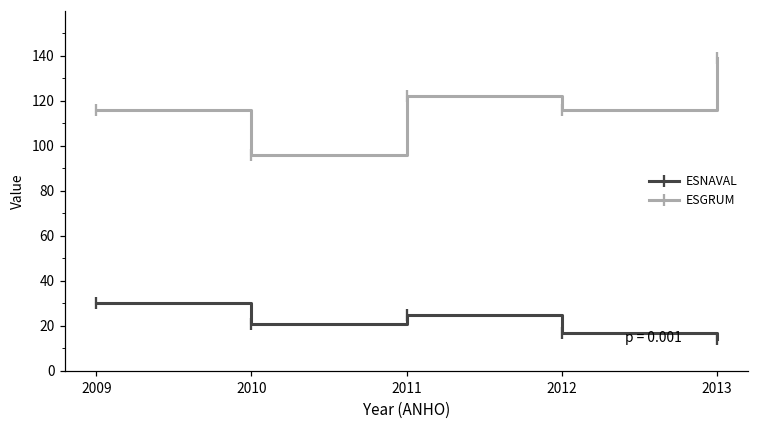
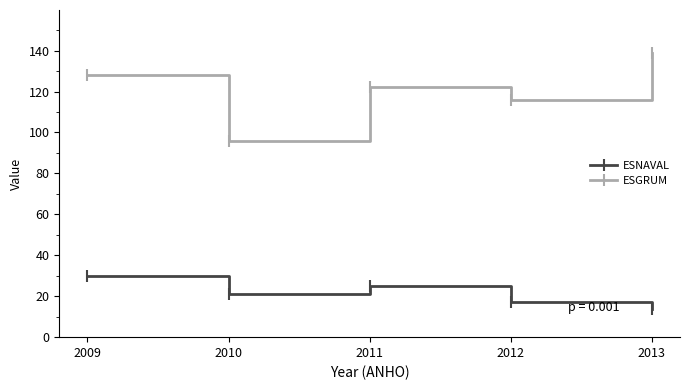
ESGRUM, 2009: 116 -> 128
